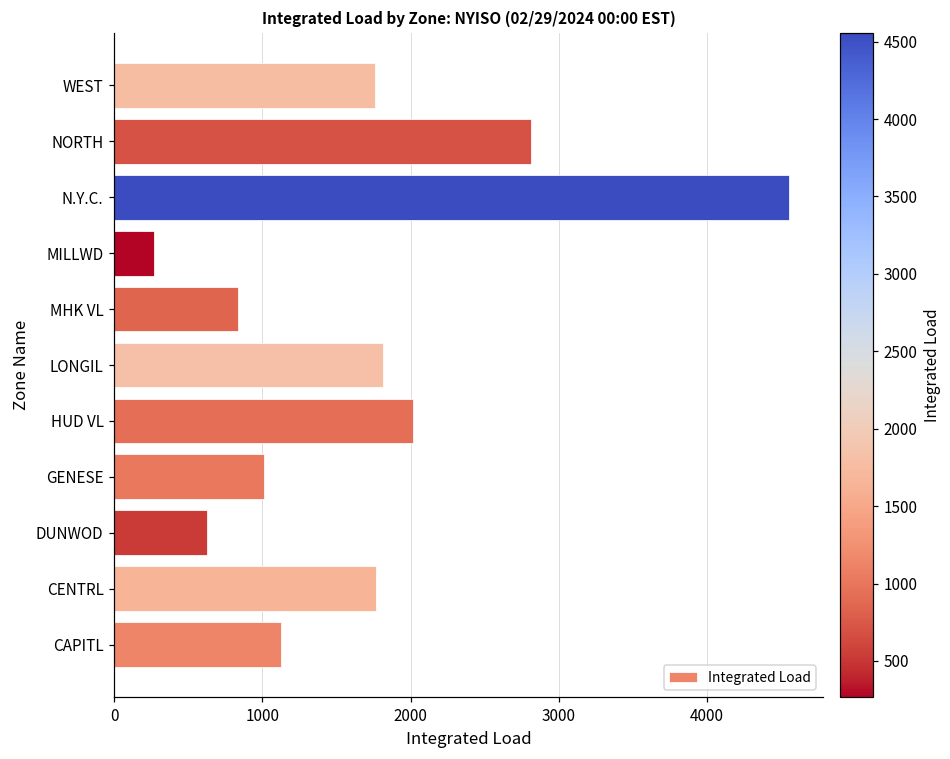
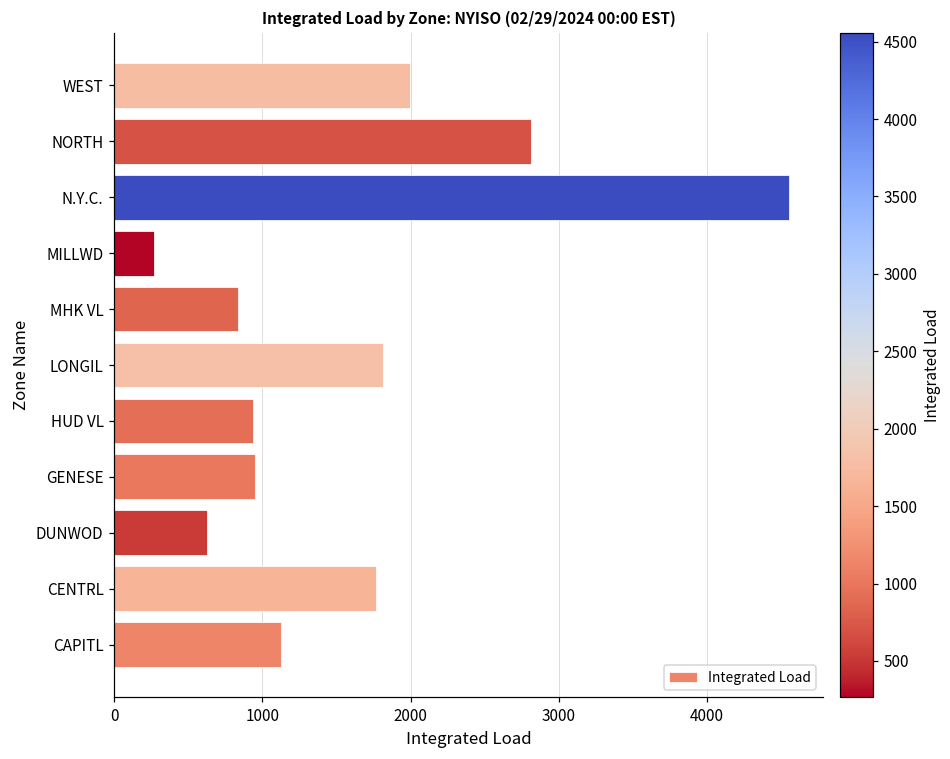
WEST: 1760 -> 1990
HUD VL: 2020 -> 940
GENESE: 1010 -> 950
